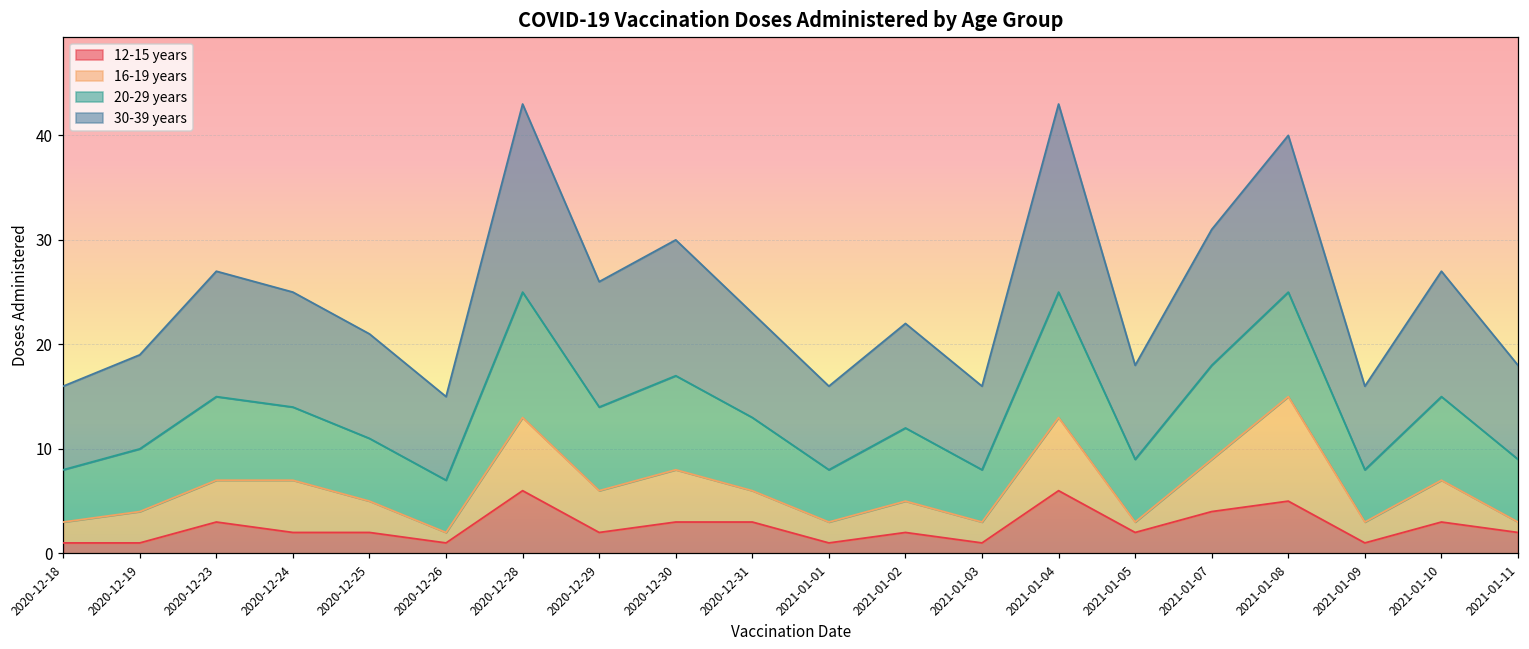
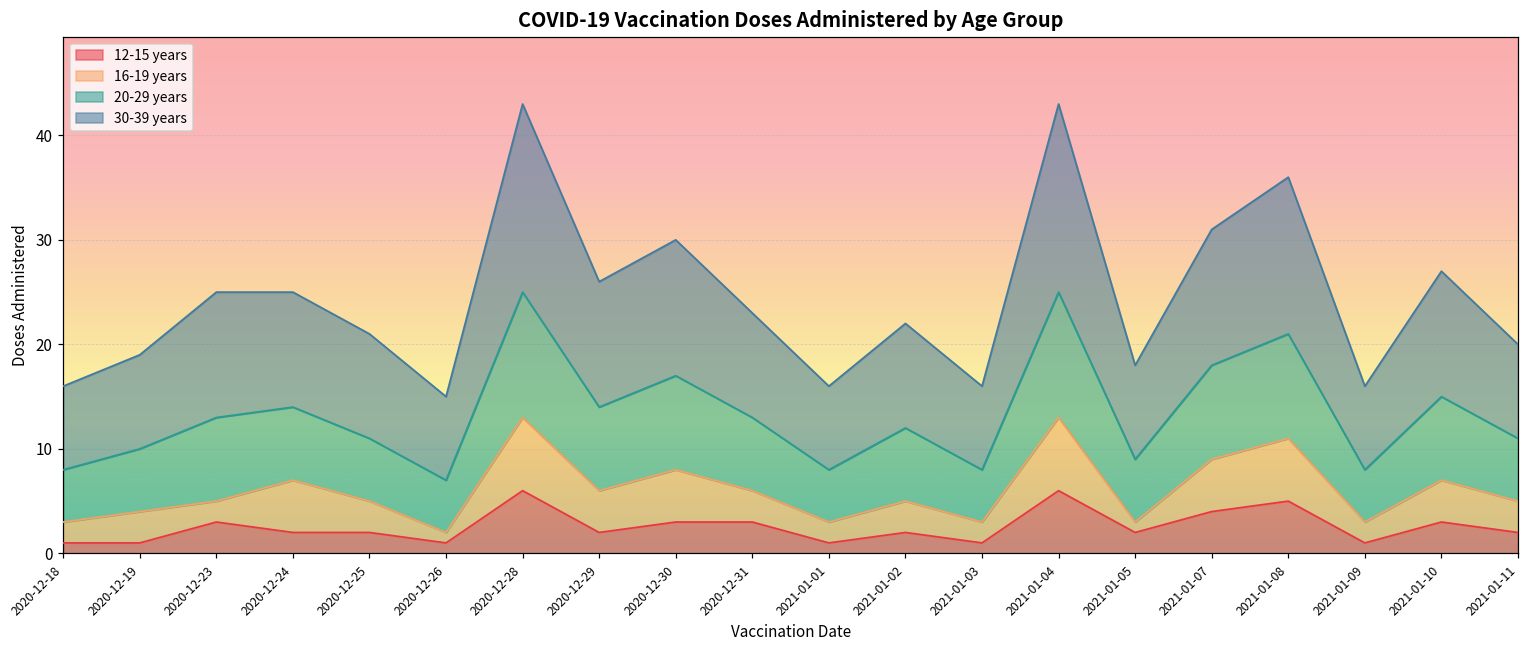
16-19 years, 2020-12-23: 4 -> 2
16-19 years, 2021-01-08: 10 -> 6
16-19 years, 2021-01-11: 1 -> 3
